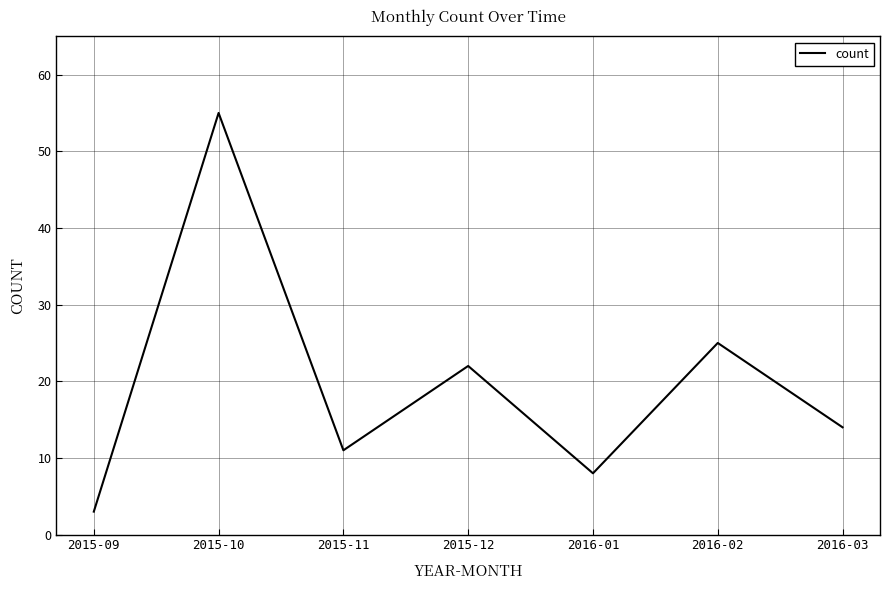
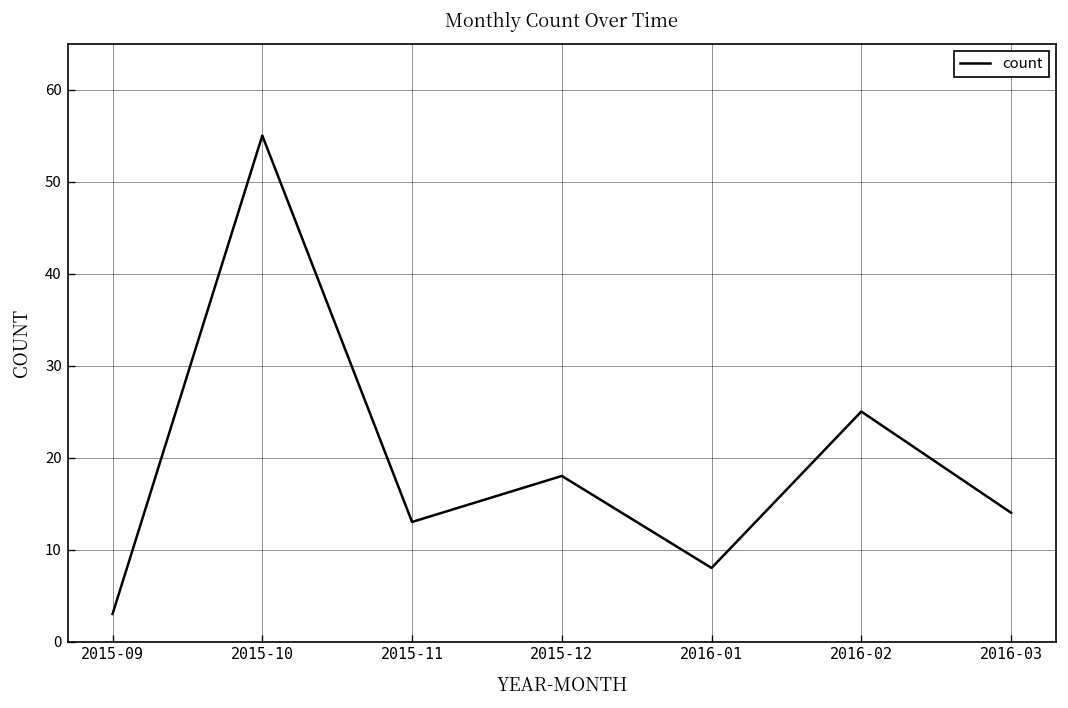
2015-11: 11 -> 13
2015-12: 22 -> 18
